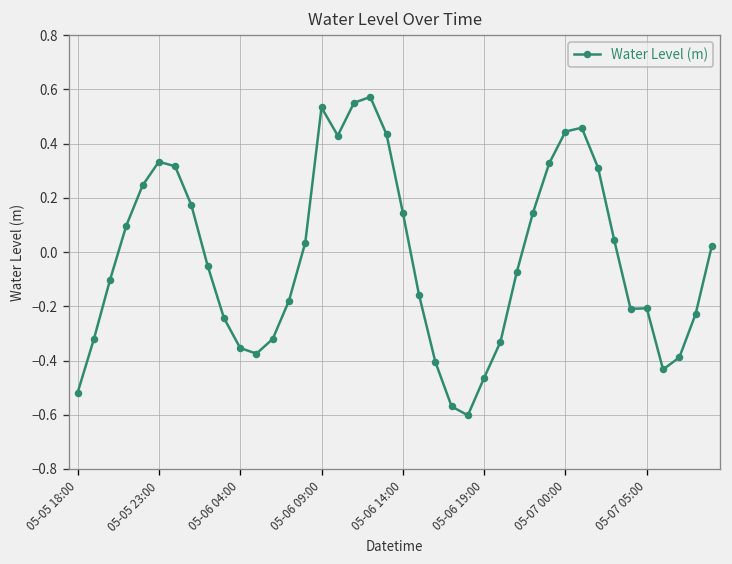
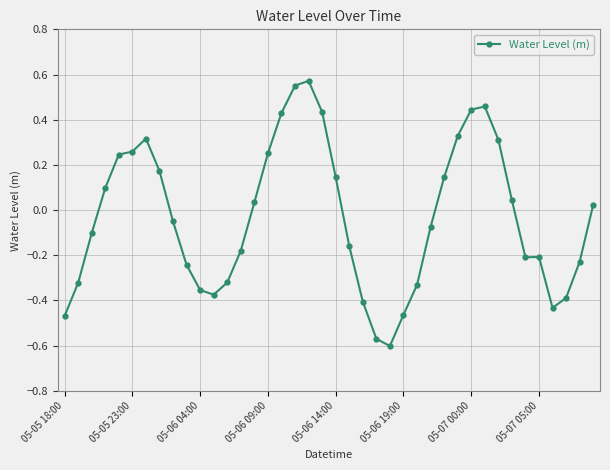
05-05 18:00: -0.52 -> -0.47
05-05 23:00: 0.33 -> 0.26
05-06 09:00: 0.53 -> 0.25
